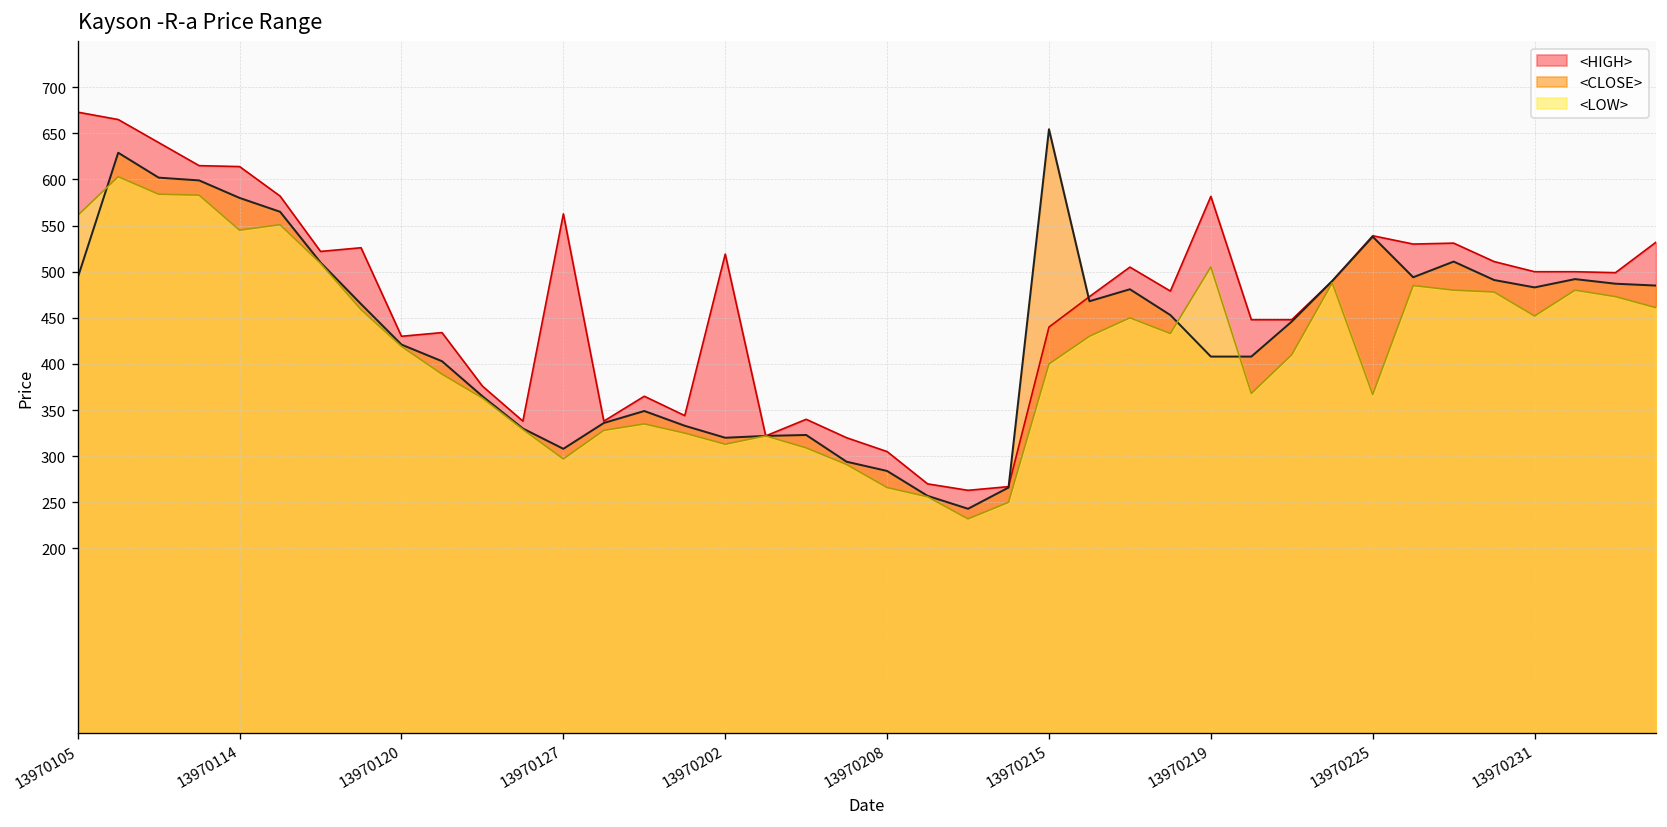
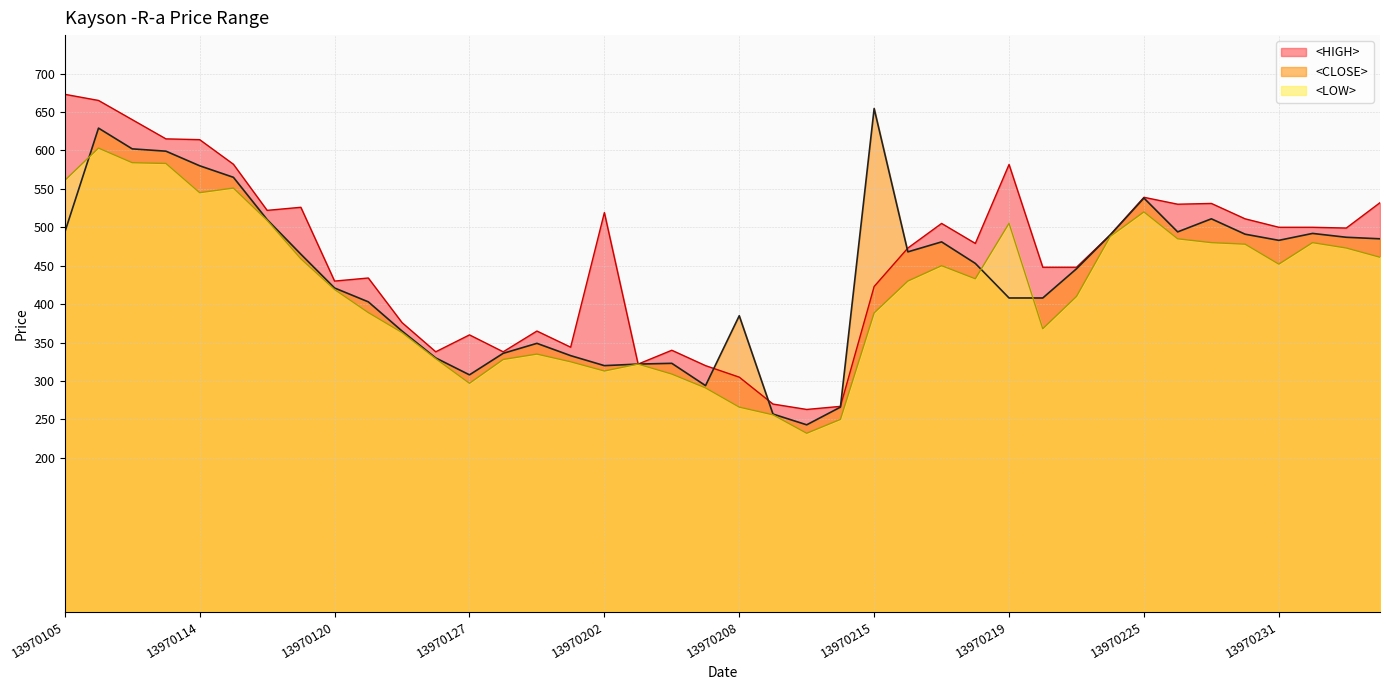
<HIGH>, 13970127: 560 -> 360
<CLOSE>, 13970208: 280 -> 380
<HIGH>, 13970215: 440 -> 420
<LOW>, 13970215: 400 -> 390
<LOW>, 13970225: 370 -> 520
